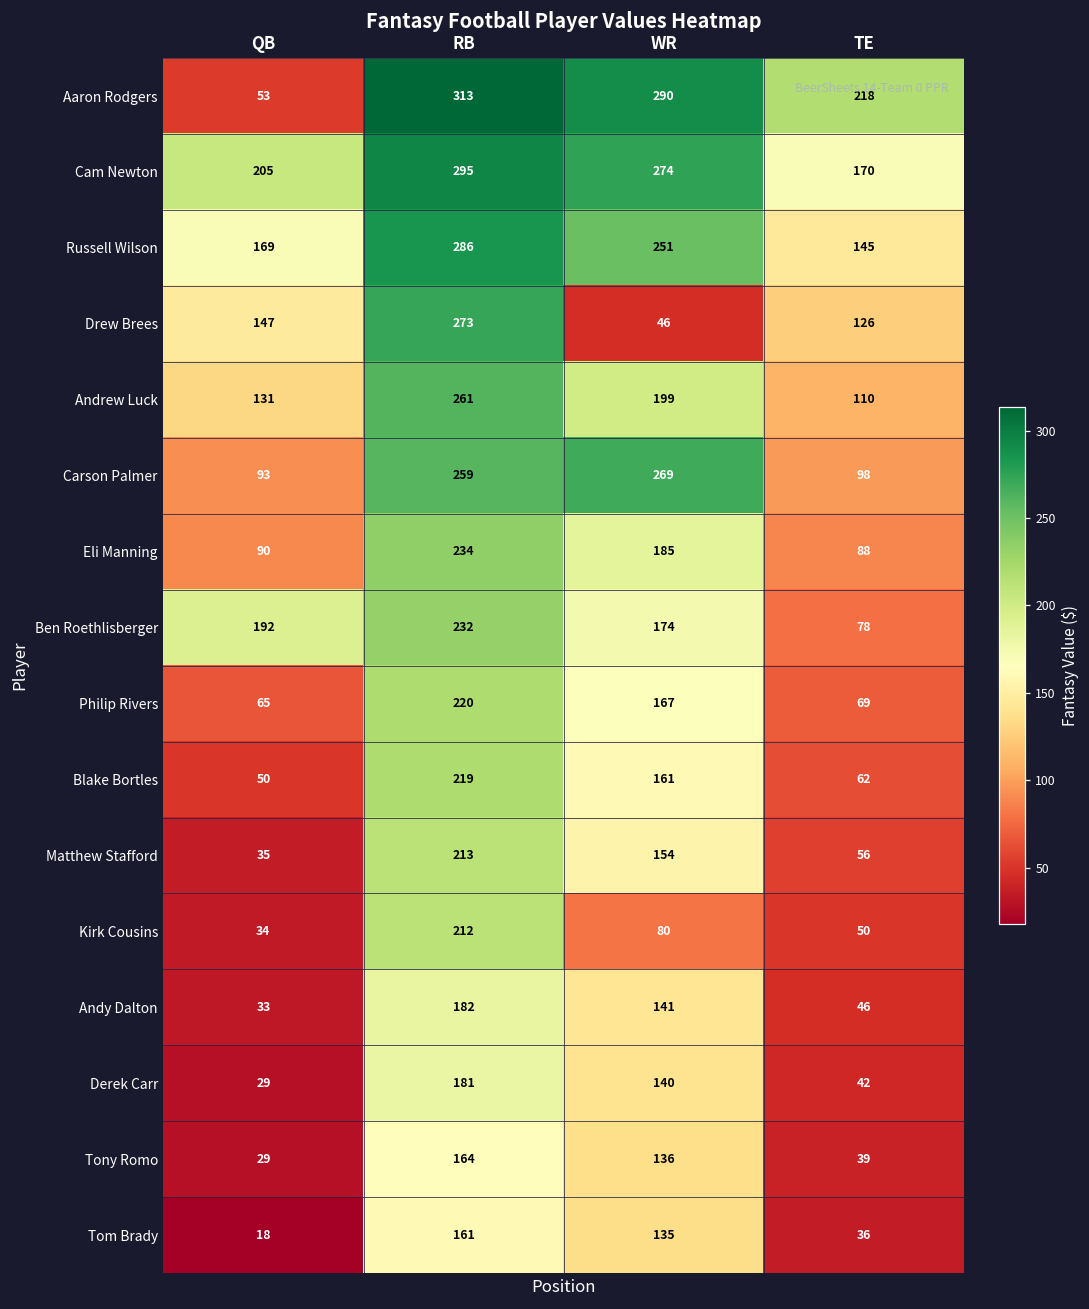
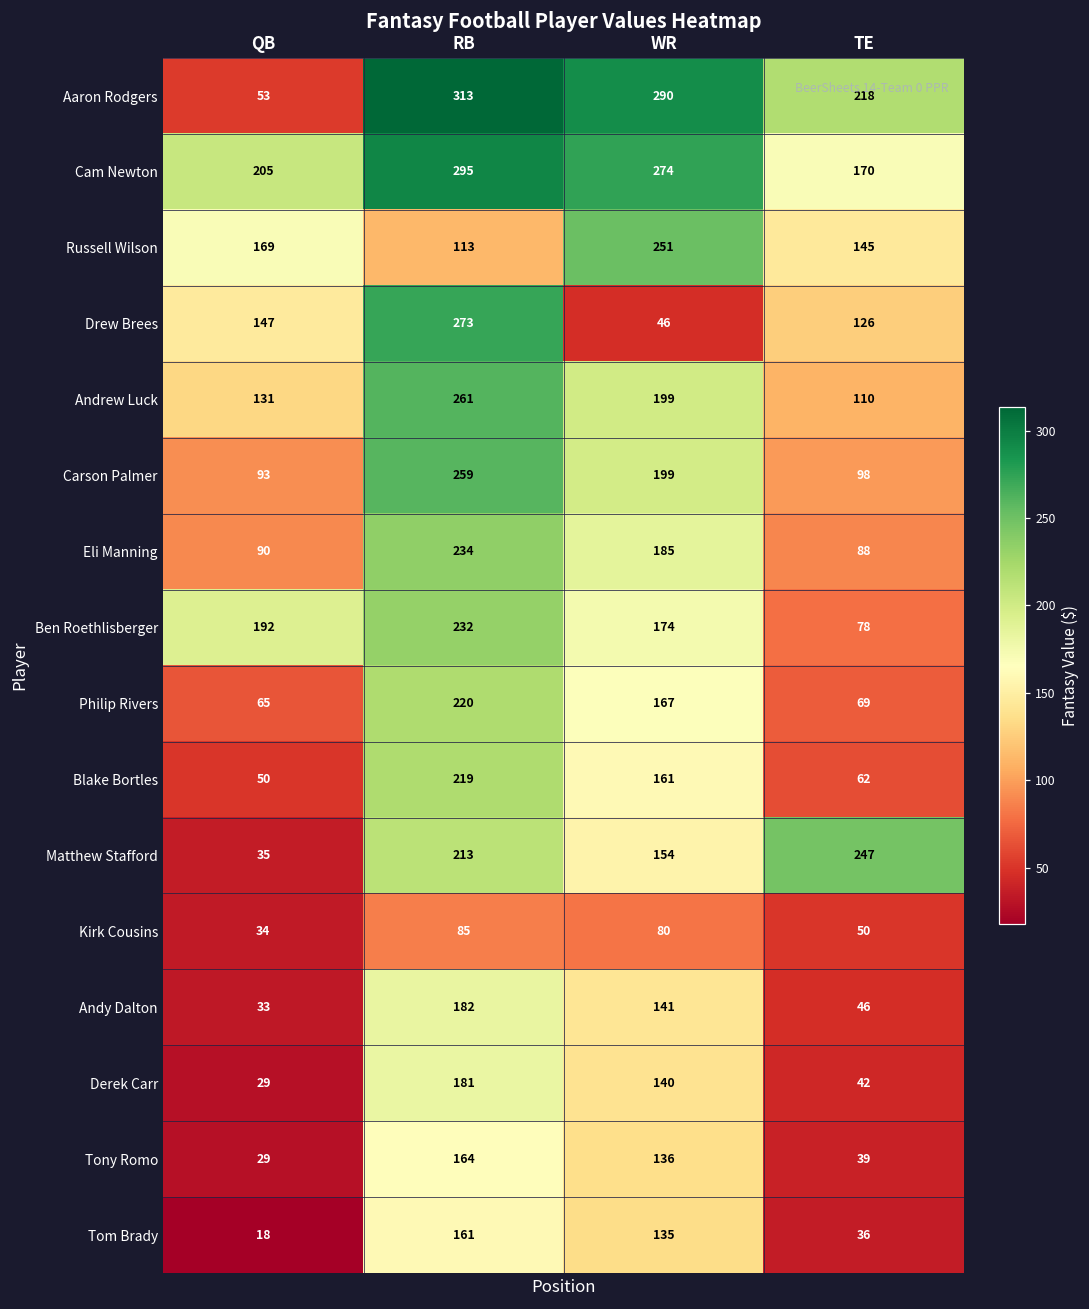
Russell Wilson, RB: 286 -> 113
Carson Palmer, WR: 269 -> 199
Matthew Stafford, TE: 56 -> 247
Kirk Cousins, RB: 212 -> 85
